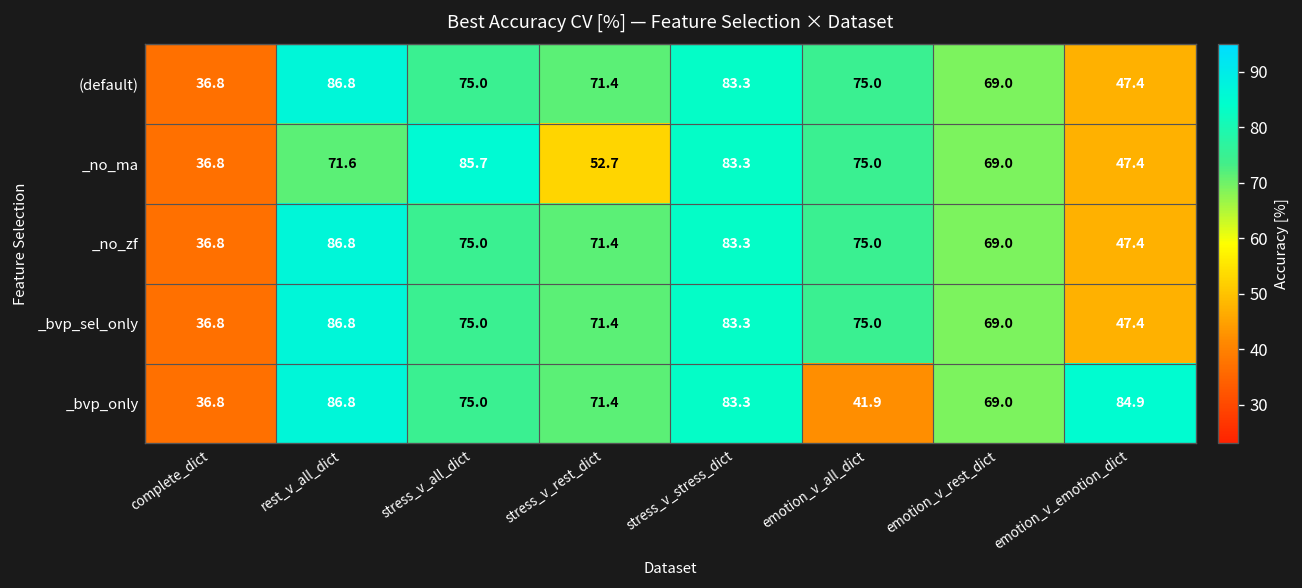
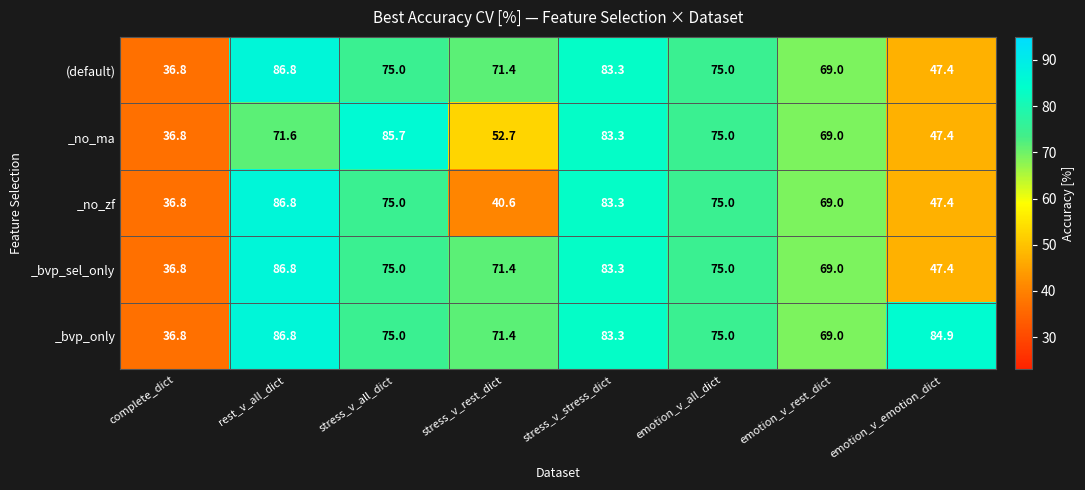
_no_zf, stress_v_rest_dict: 71.4 -> 40.6
_bvp_only, emotion_v_all_dict: 41.9 -> 75.0
